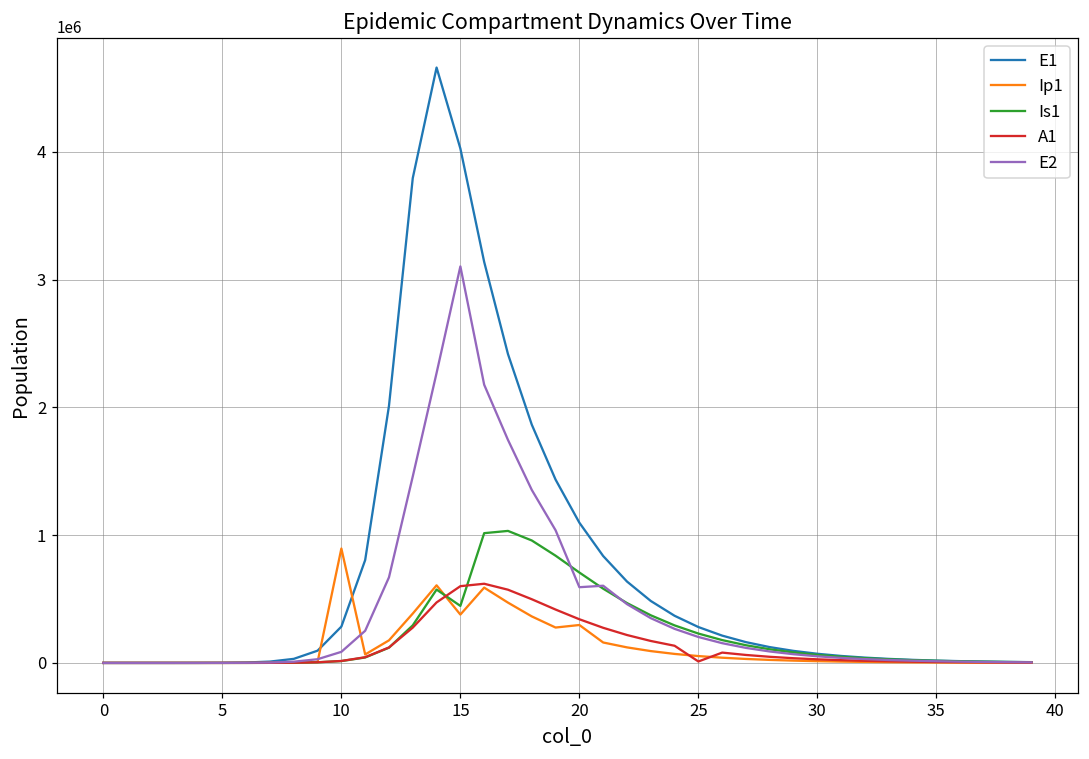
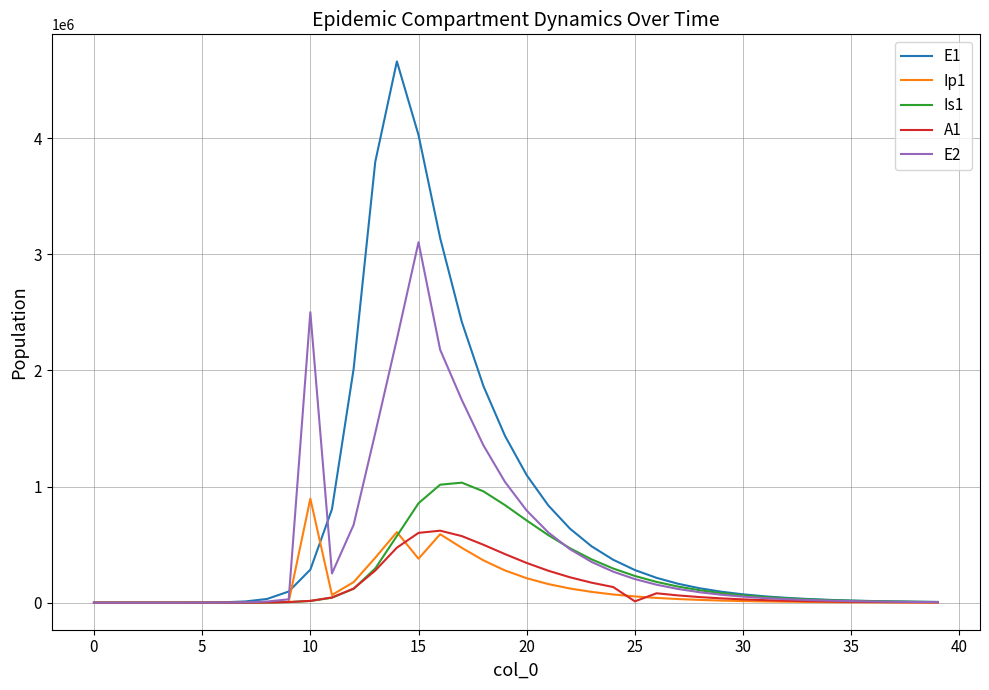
E2, 10: 90000 -> 2500000
Is1, 15: 450000 -> 860000
Ip1, 20: 300000 -> 210000
E2, 20: 590000 -> 790000
